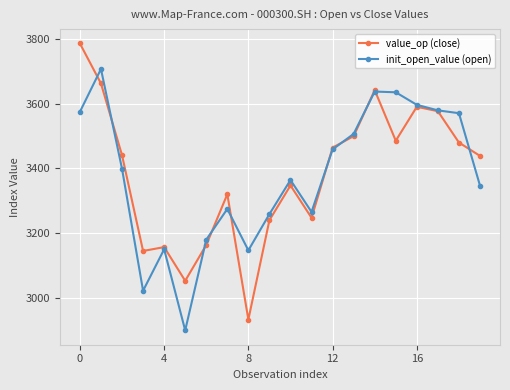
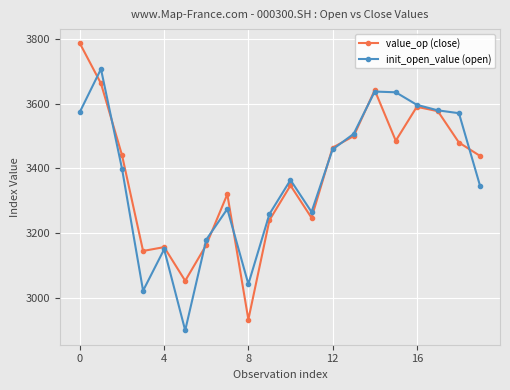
init_open_value (open), 8: 3150 -> 3040
